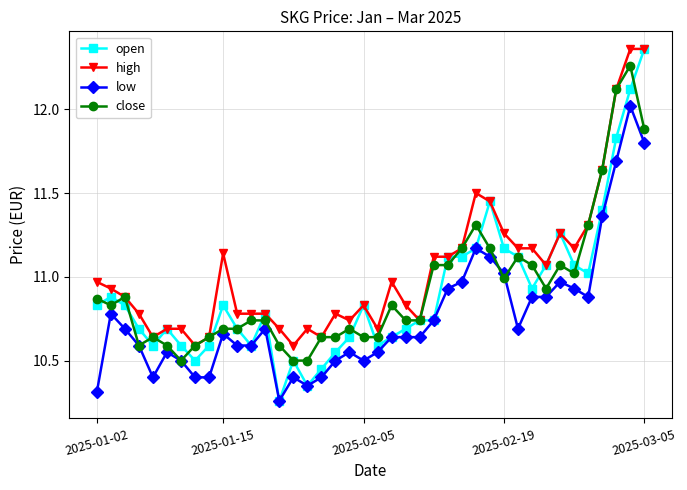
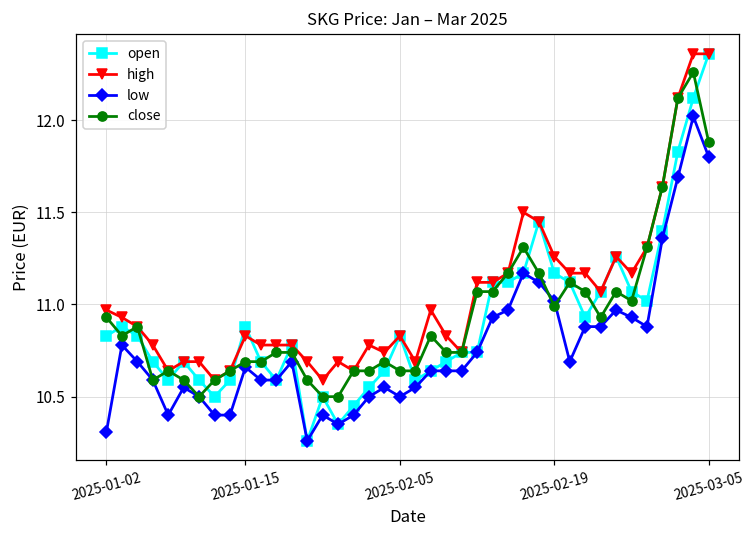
close, 2025-01-02: 10.87 -> 10.93
open, 2025-01-15: 10.83 -> 10.88
high, 2025-01-15: 11.14 -> 10.83
